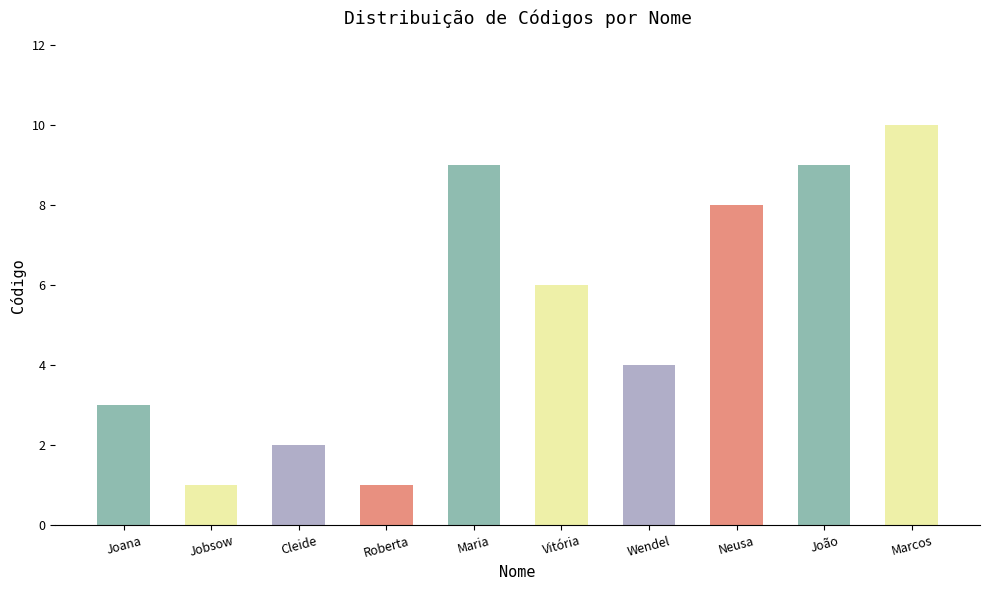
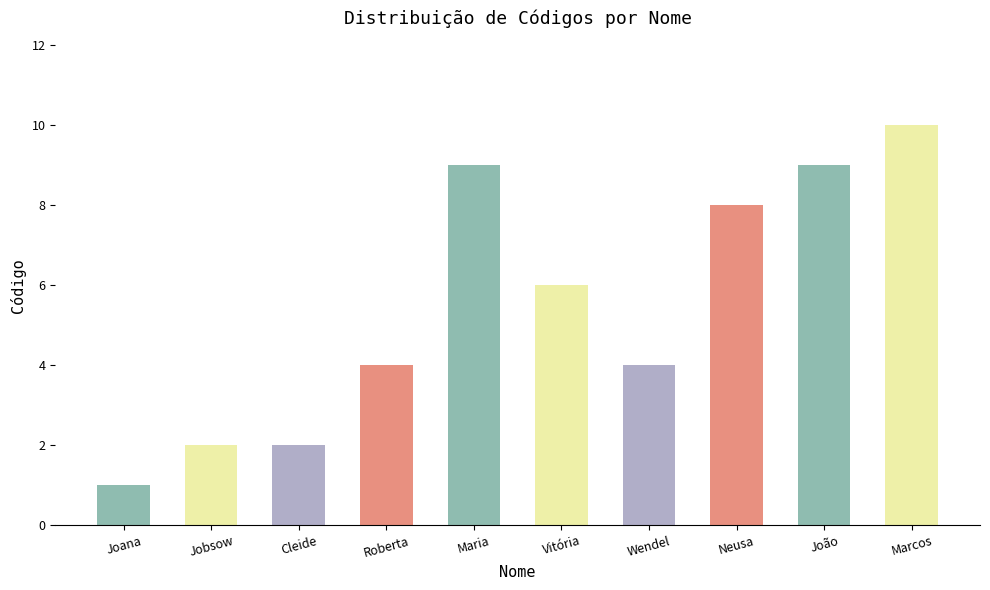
Joana: 3 -> 1
Jobsow: 1 -> 2
Roberta: 1 -> 4
